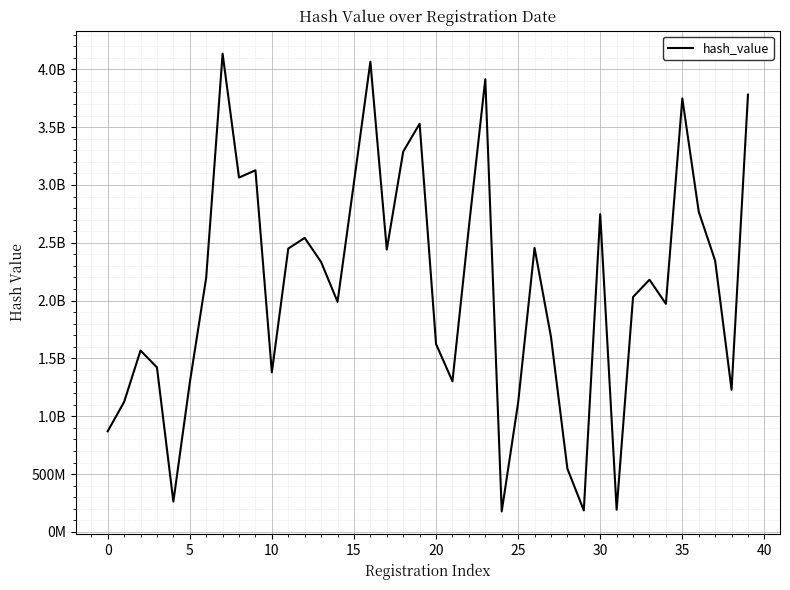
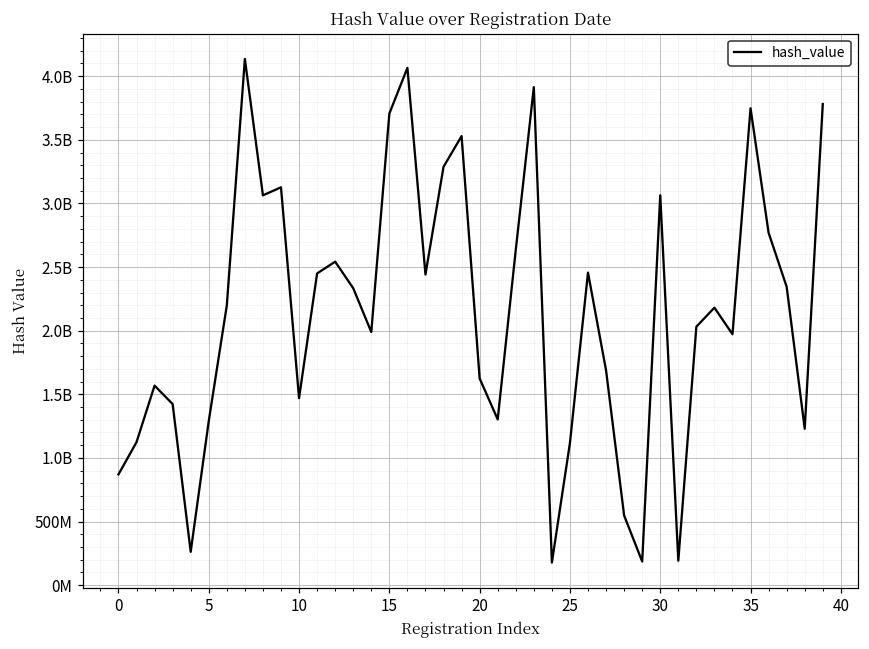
10: 1380000000 -> 1470000000
15: 3020000000 -> 3710000000
30: 2750000000 -> 3060000000
